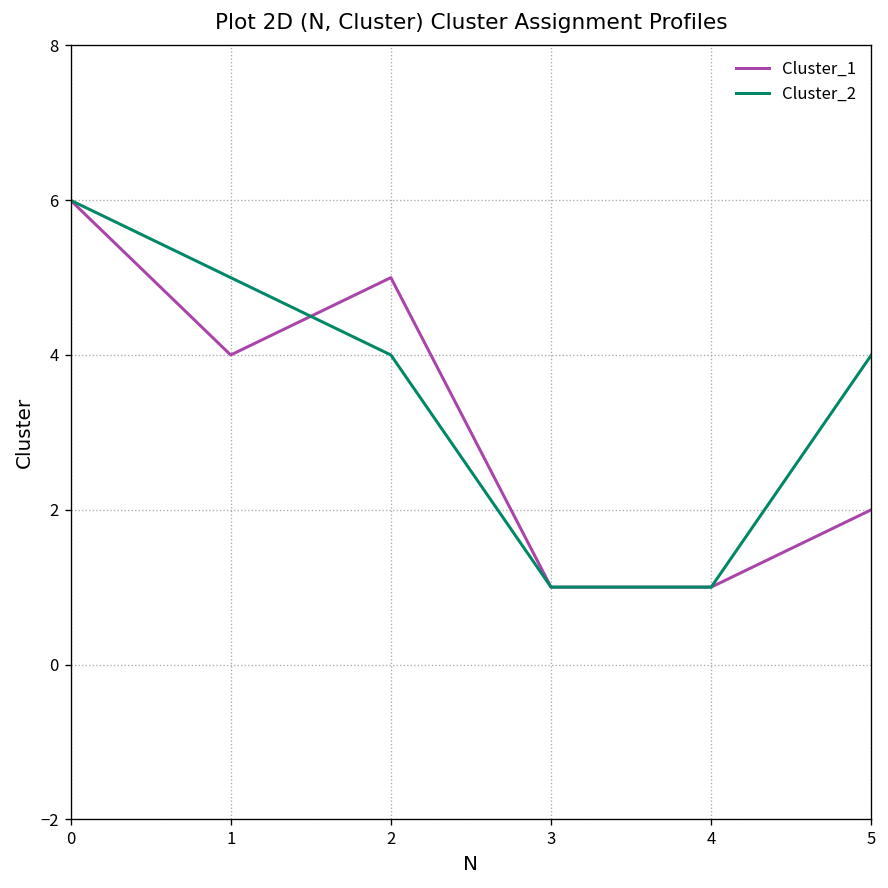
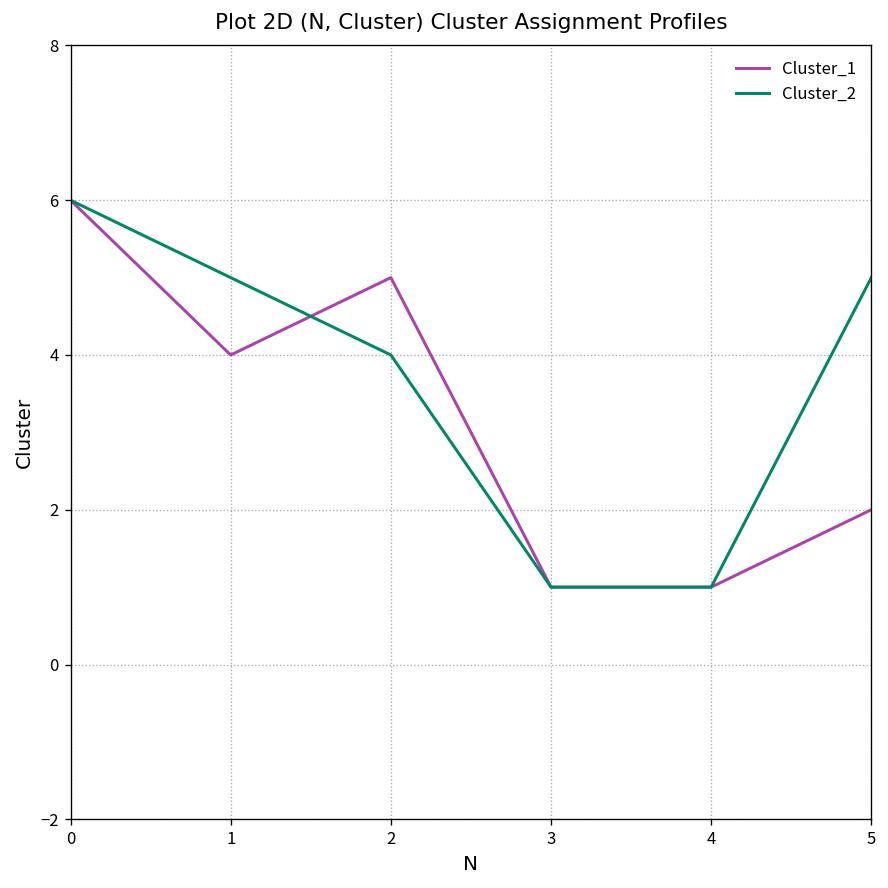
Cluster_2, 5: 4 -> 5
